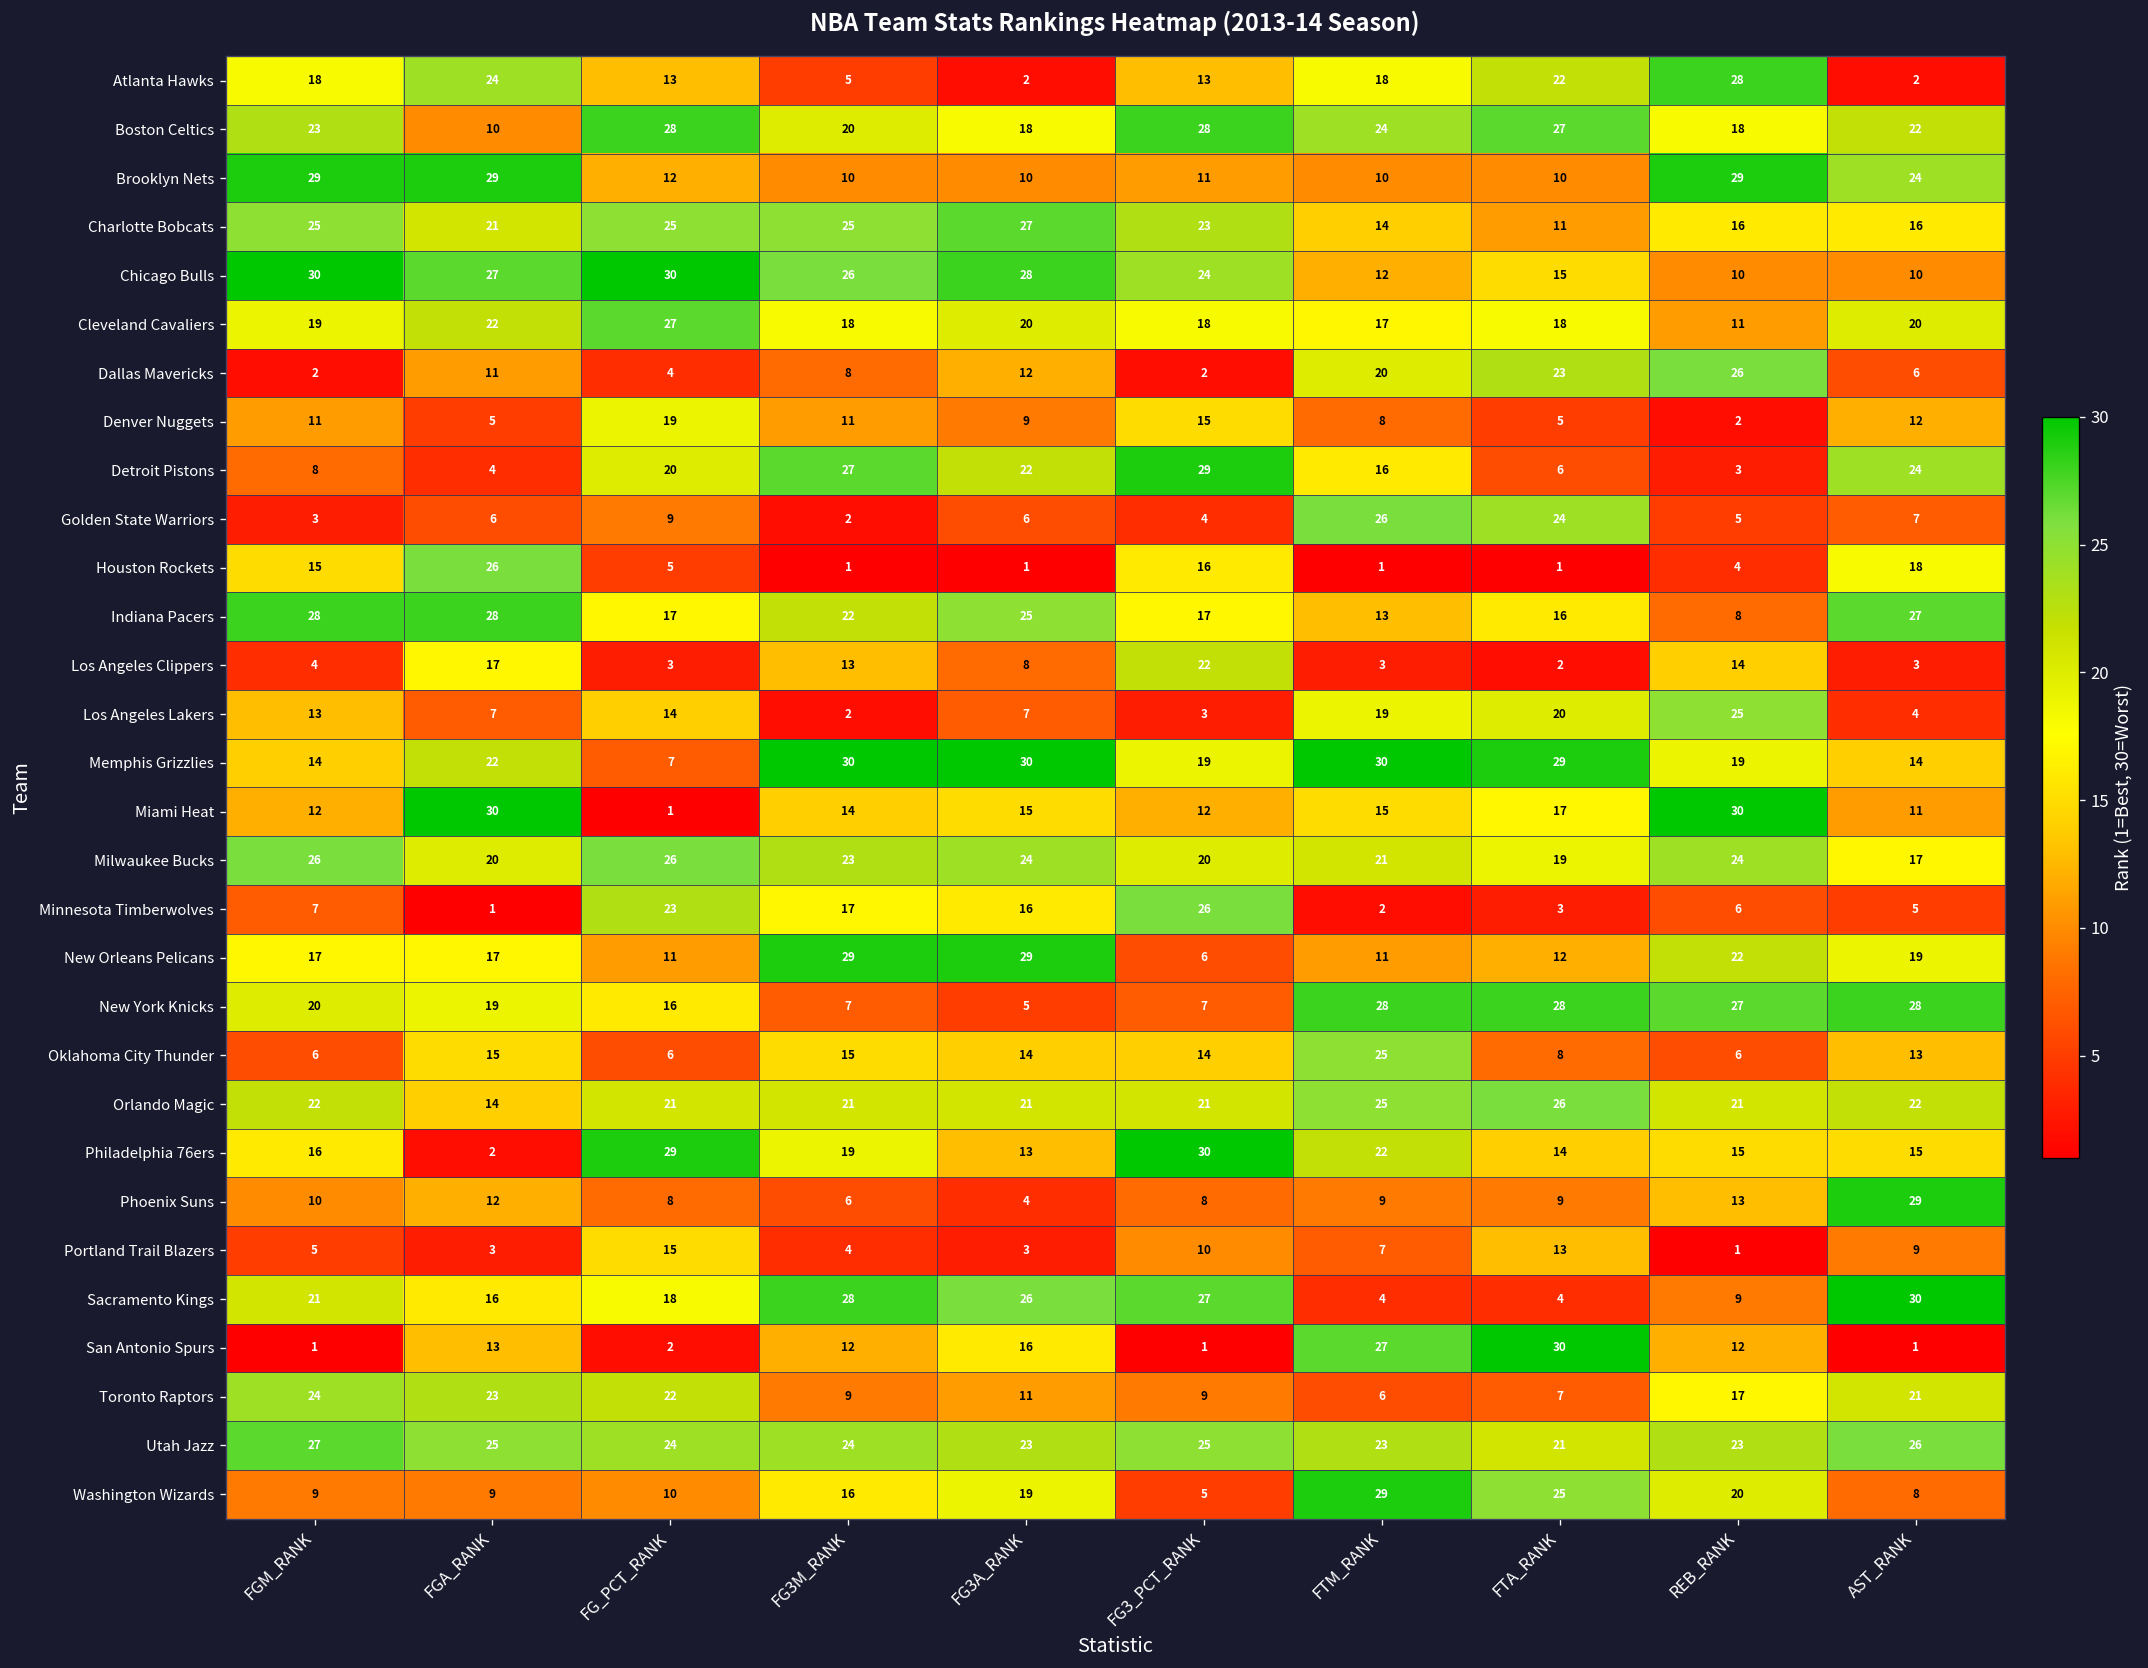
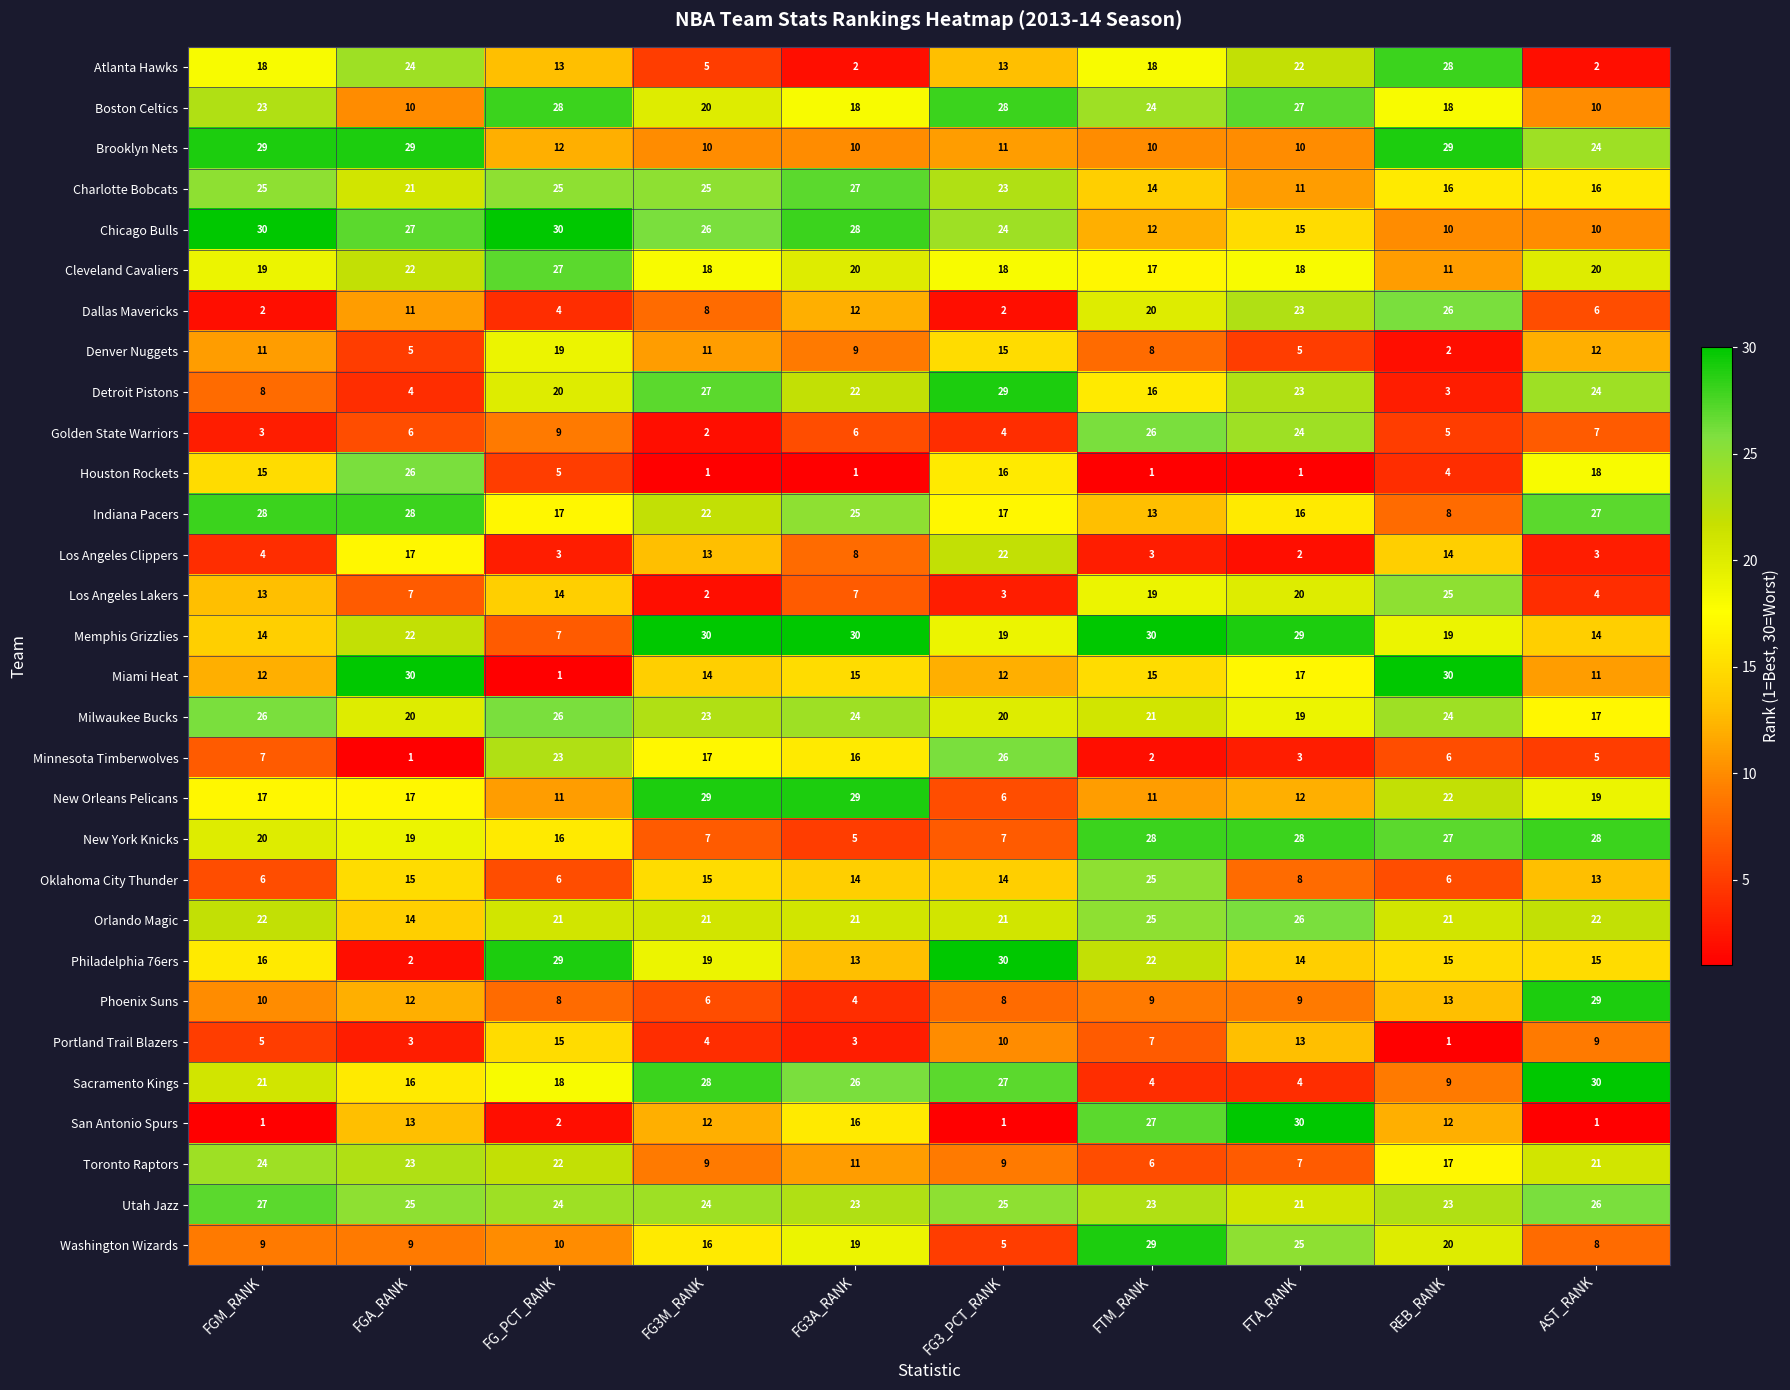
Boston Celtics, AST_RANK: 22 -> 10
Detroit Pistons, FTA_RANK: 6 -> 23
